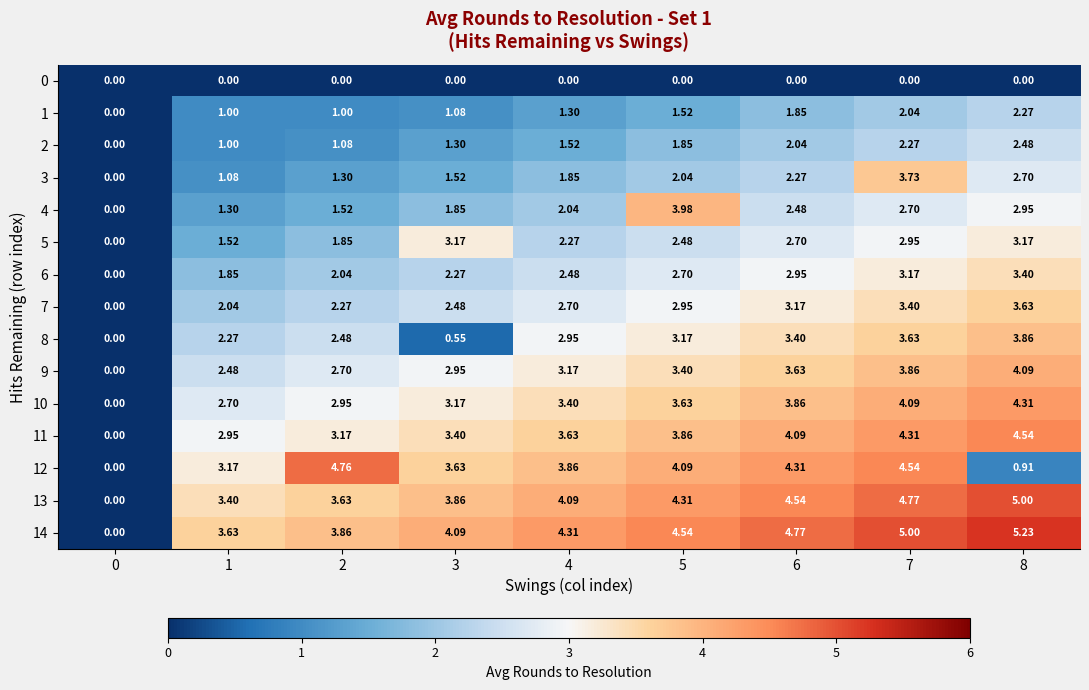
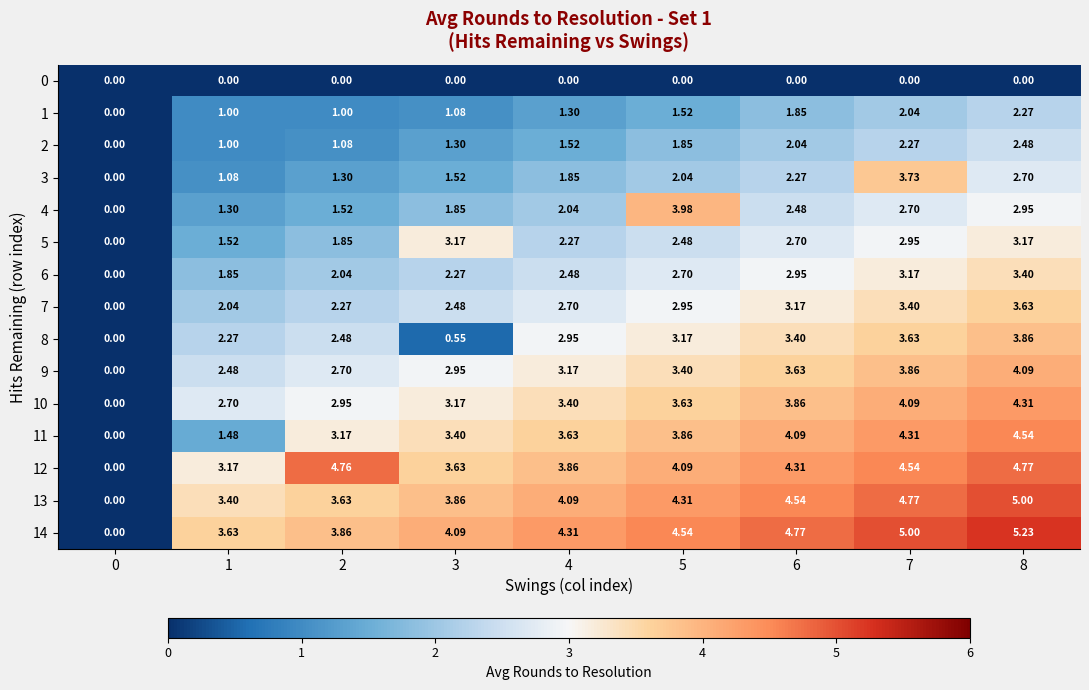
11, 1: 2.95 -> 1.48
12, 8: 0.91 -> 4.77
